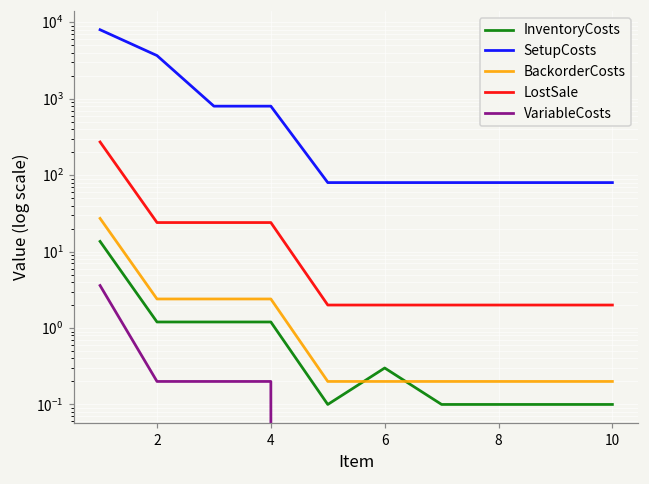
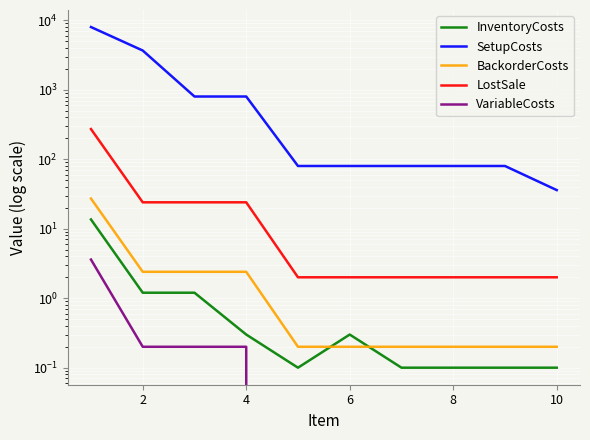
InventoryCosts, 4: 1.2 -> 0.3
SetupCosts, 10: 80 -> 40
